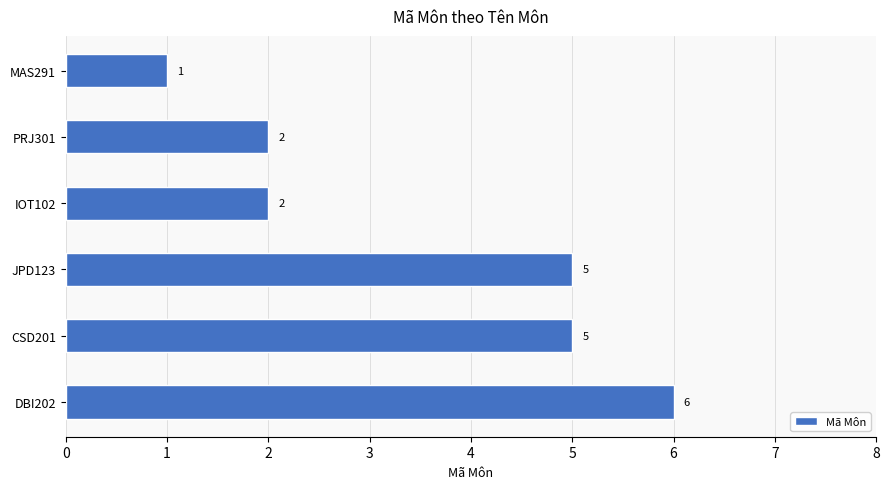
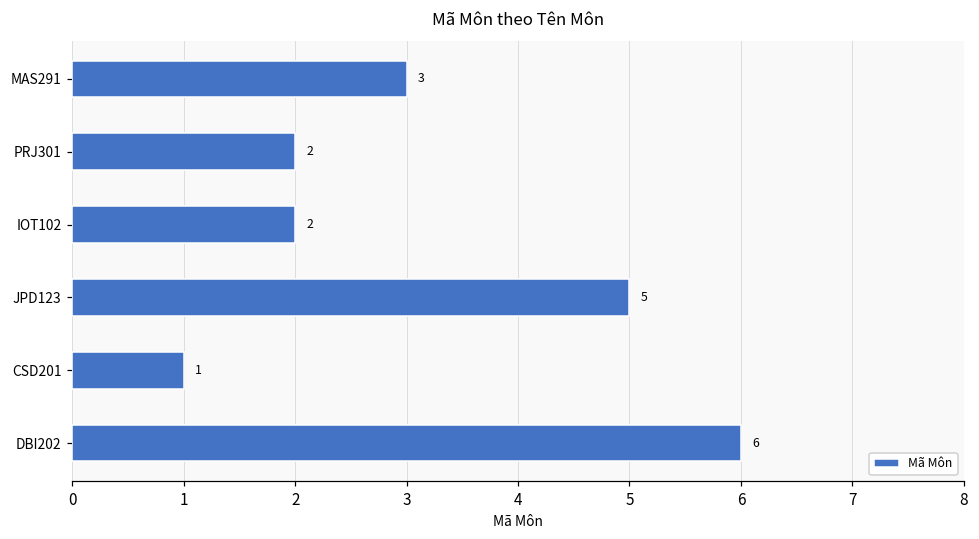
MAS291: 1 -> 3
CSD201: 5 -> 1
